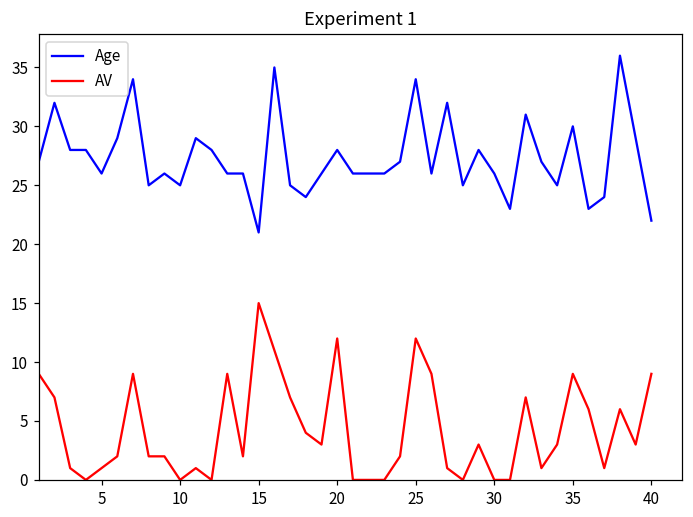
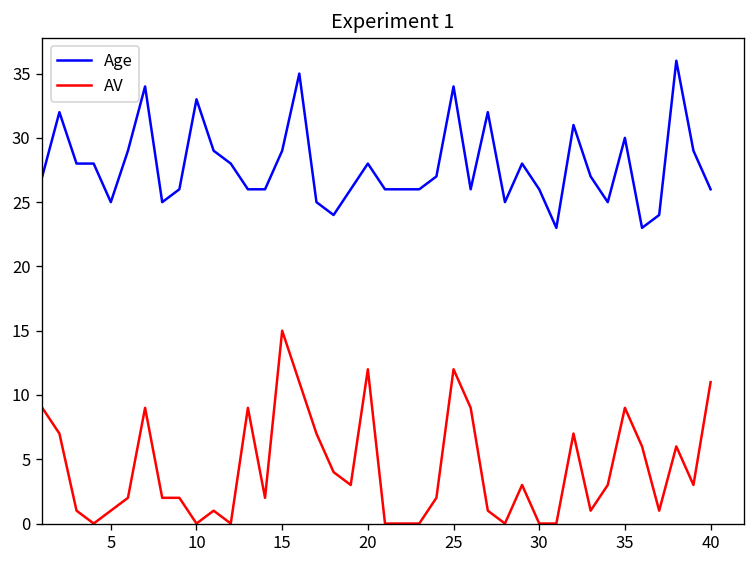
Age, 5: 26 -> 25
Age, 10: 25 -> 33
Age, 15: 21 -> 29
Age, 40: 22 -> 26
AV, 40: 9 -> 11
